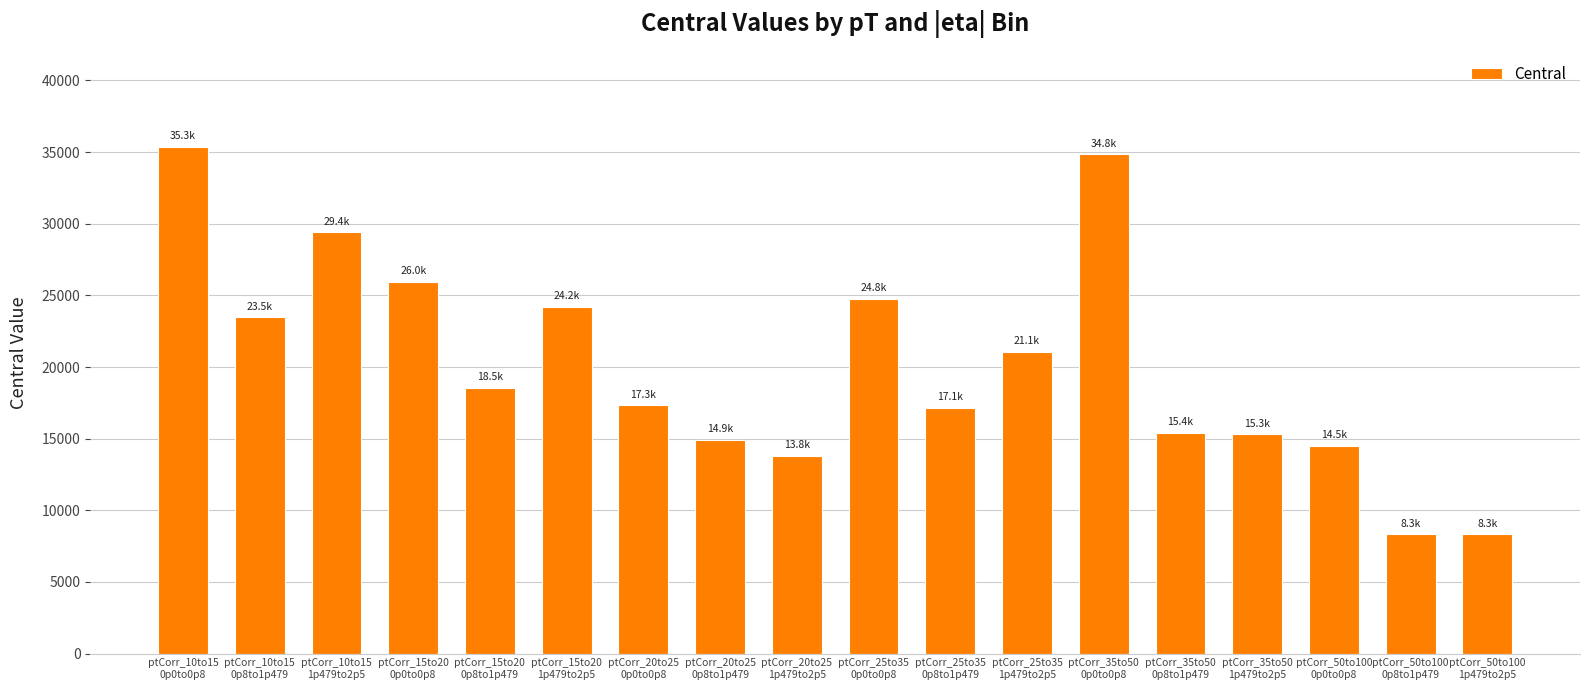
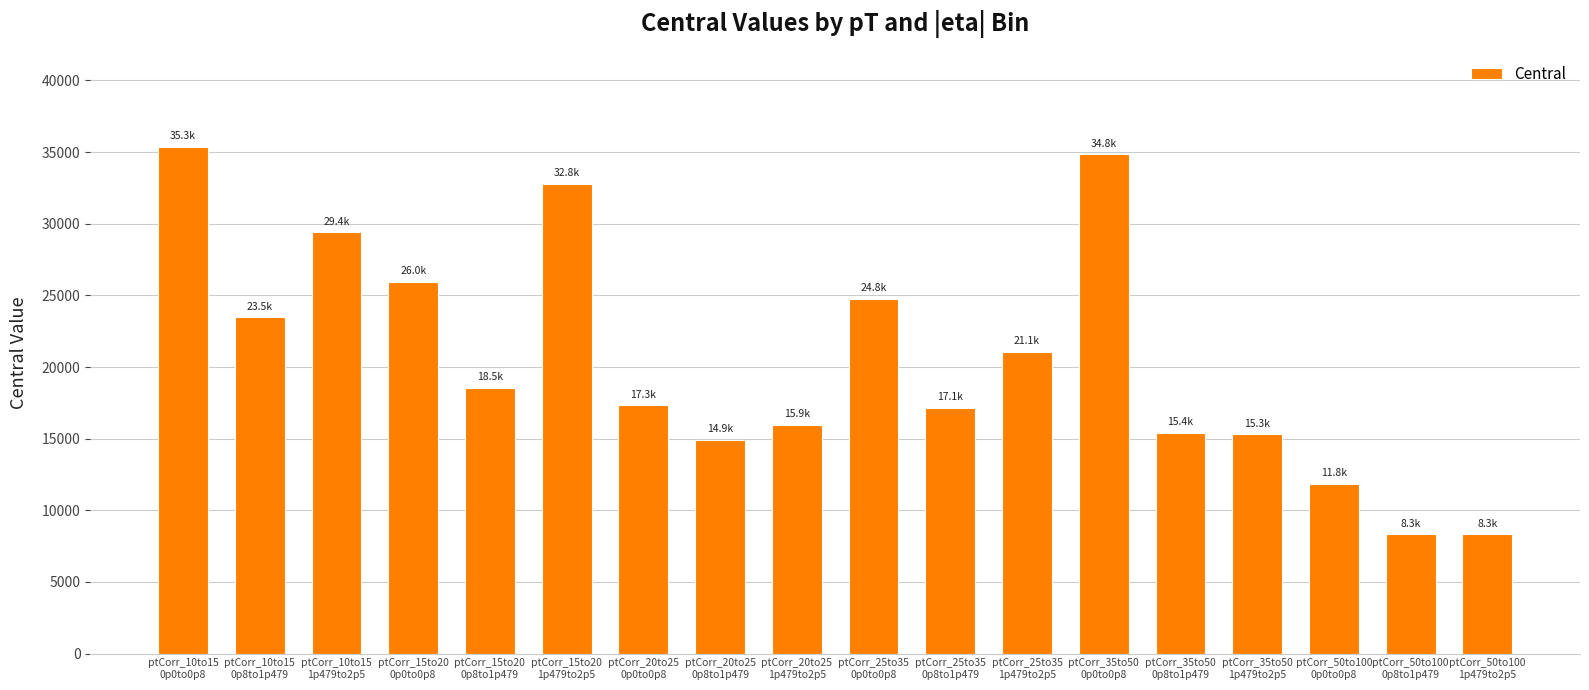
ptCorr_15to20 1p479to2p5: 24.2k -> 32.8k
ptCorr_20to25 1p479to2p5: 13.8k -> 15.9k
ptCorr_50to100 0p0to0p8: 14.5k -> 11.8k
